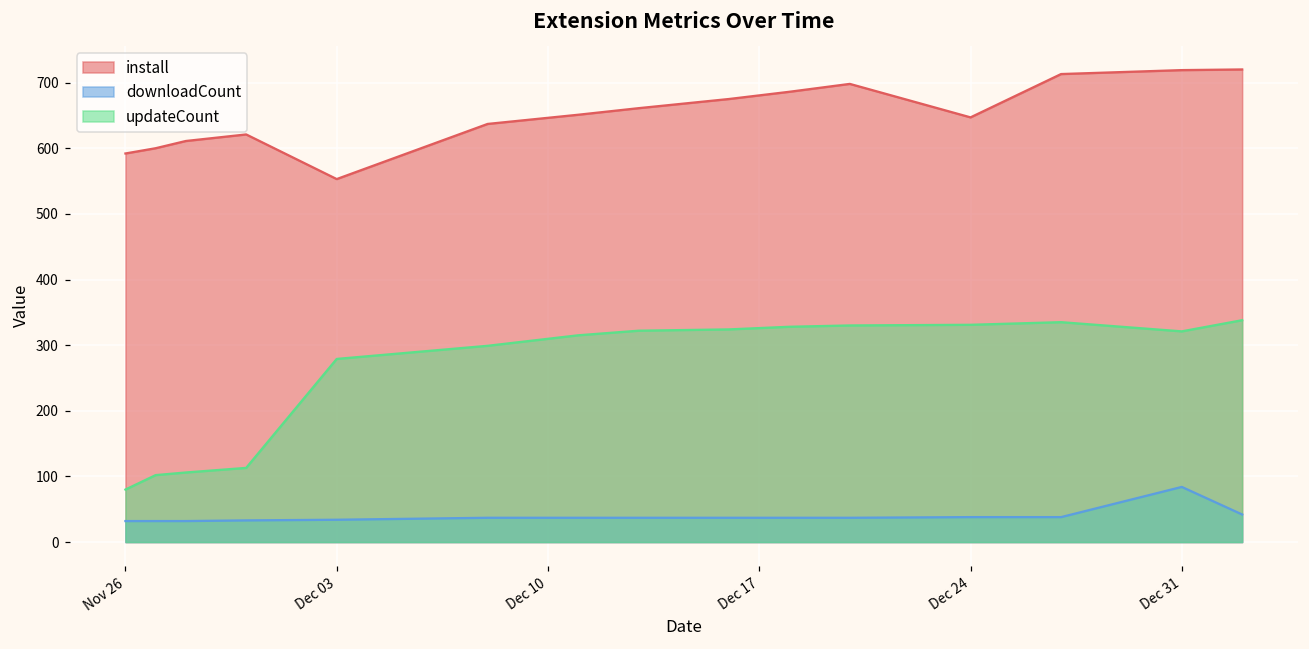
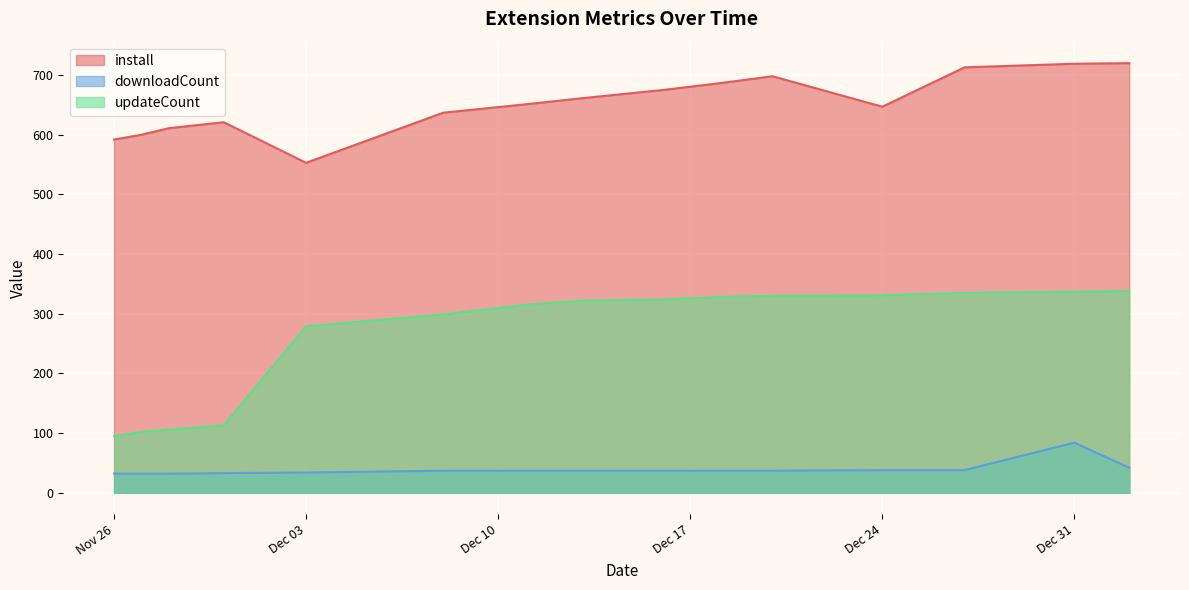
updateCount, Nov 26: 80 -> 100
updateCount, Dec 31: 320 -> 340
